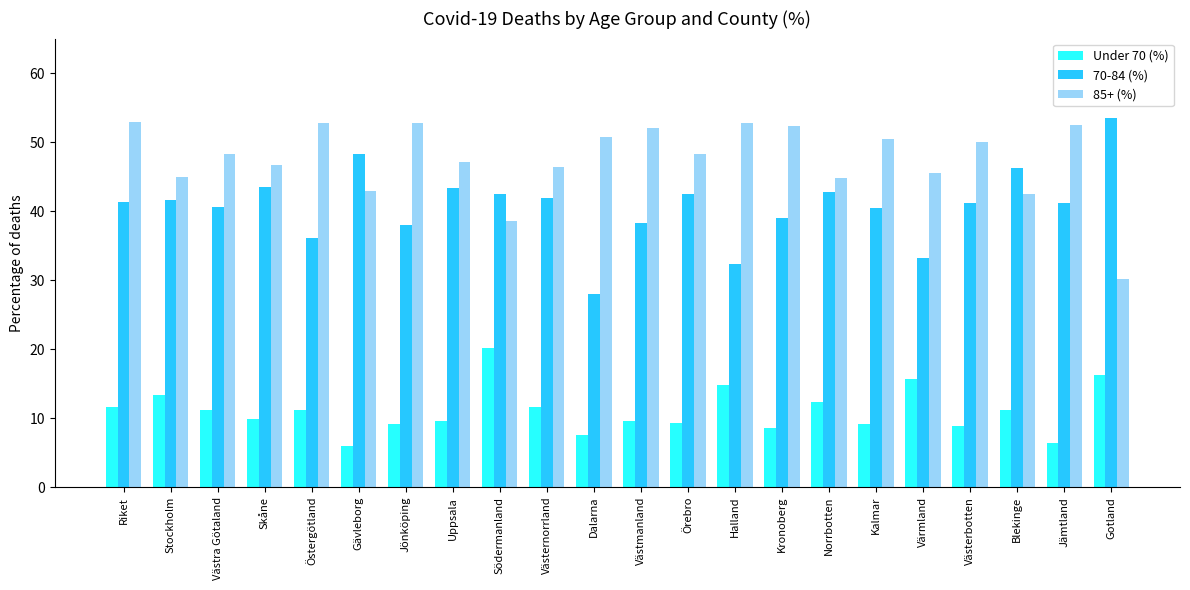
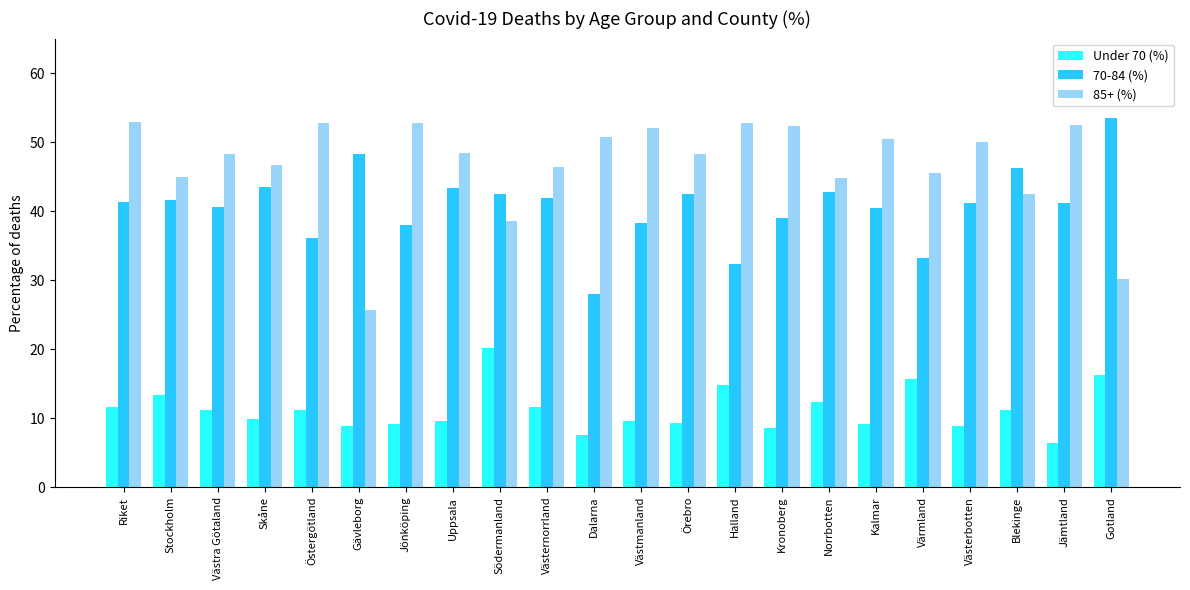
Under 70 (%), Gävleborg: 6 -> 9
85+ (%), Gävleborg: 43 -> 26
85+ (%), Uppsala: 47 -> 48
